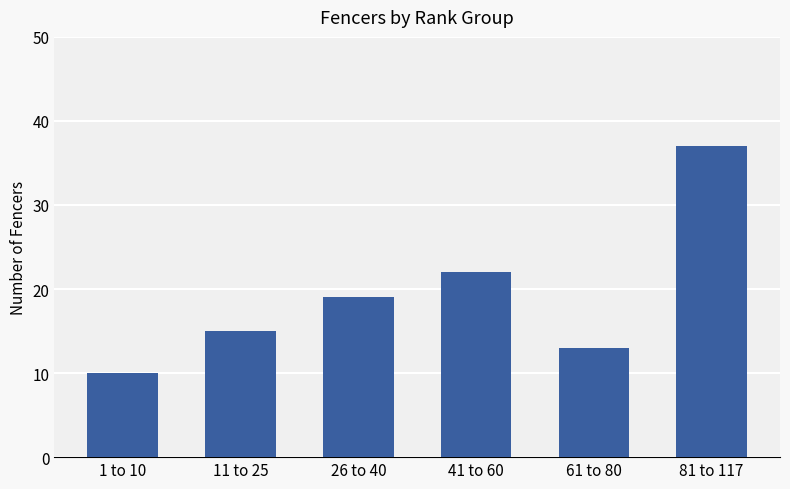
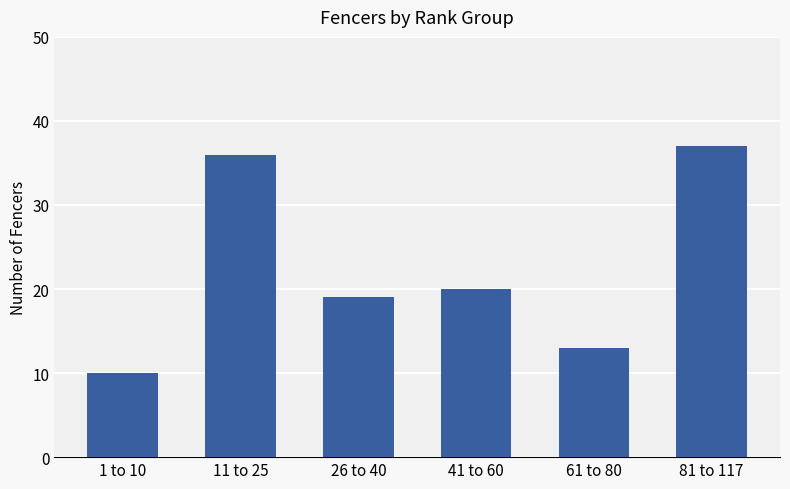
11 to 25: 15 -> 36
41 to 60: 22 -> 20
